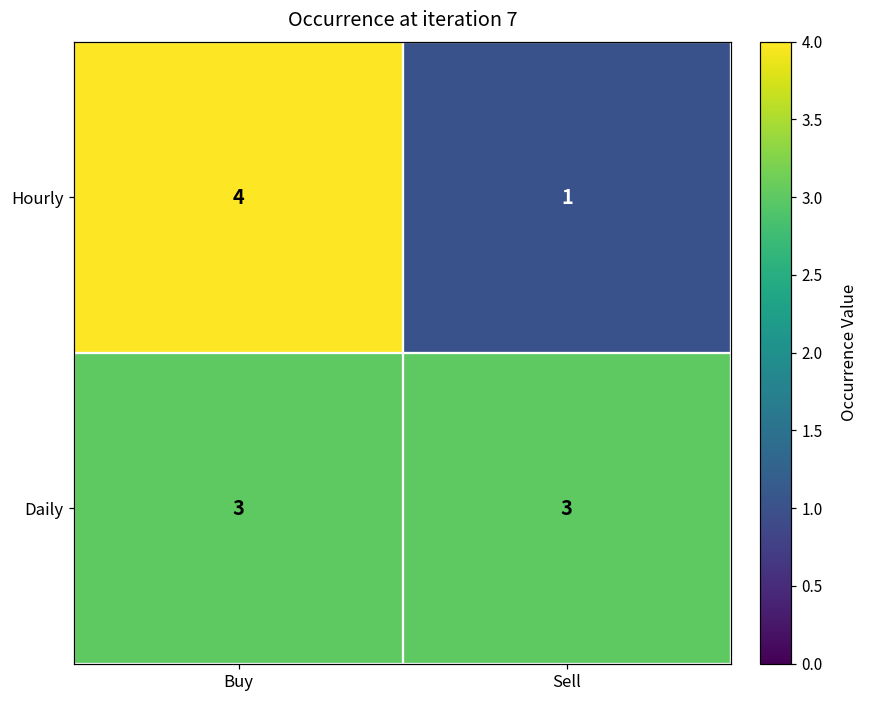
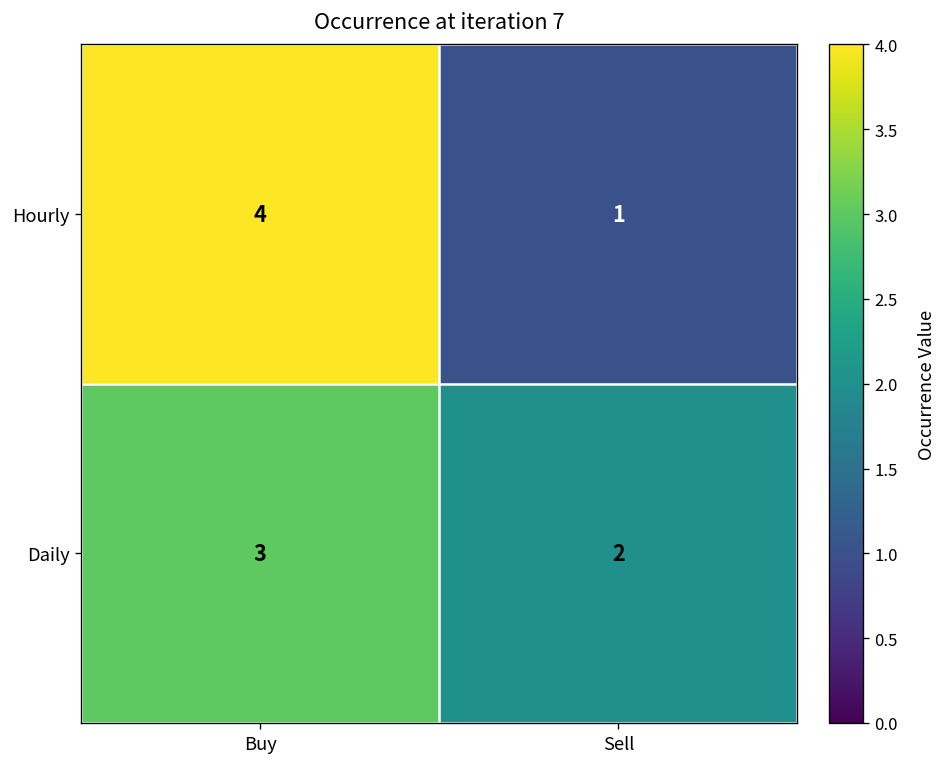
Daily, Sell: 3 -> 2
